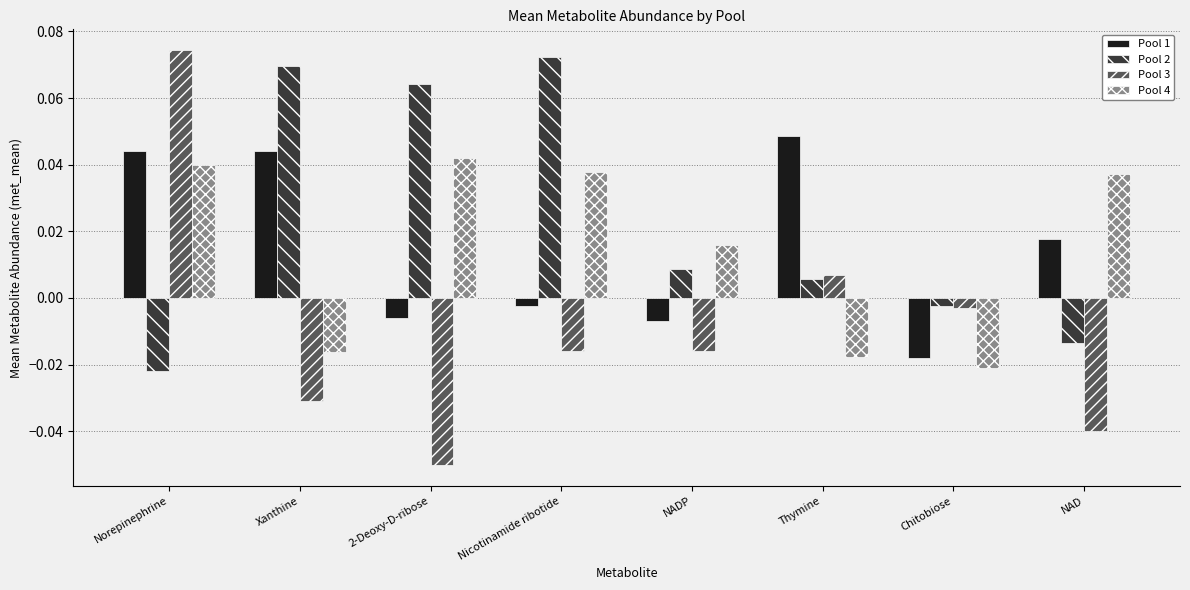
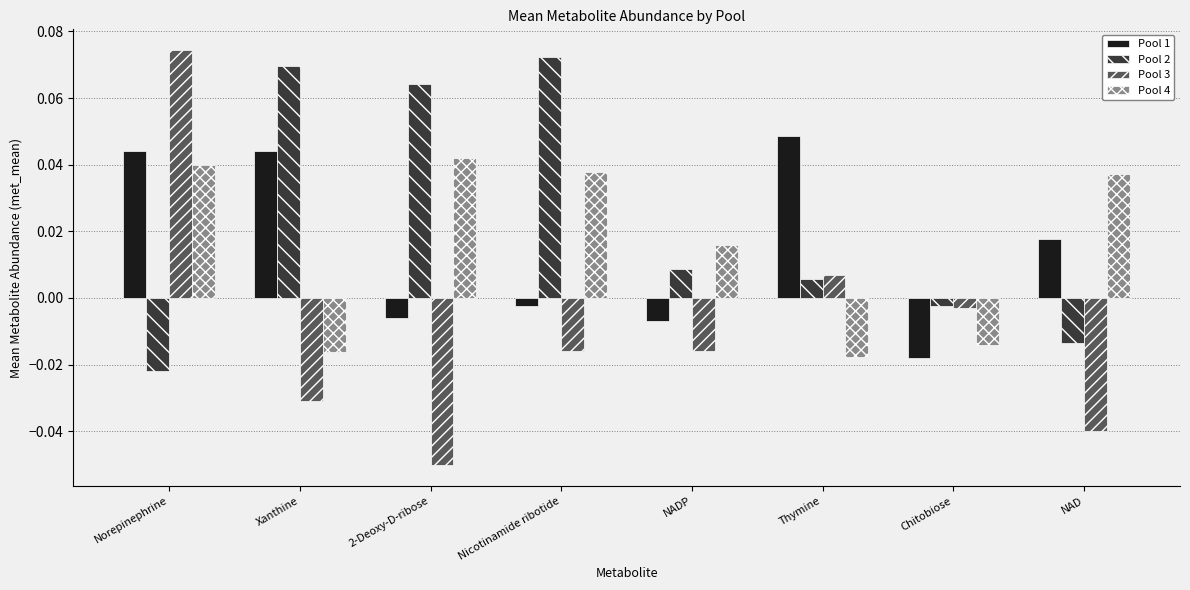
Pool 4, Chitobiose: -0.021 -> -0.014
